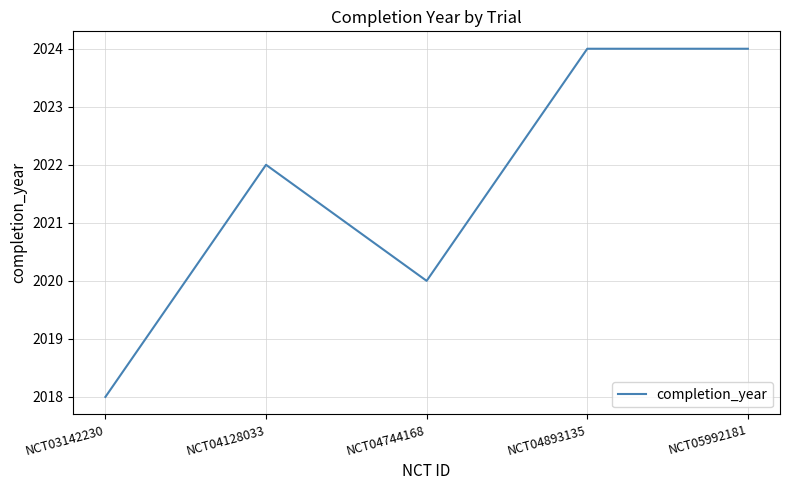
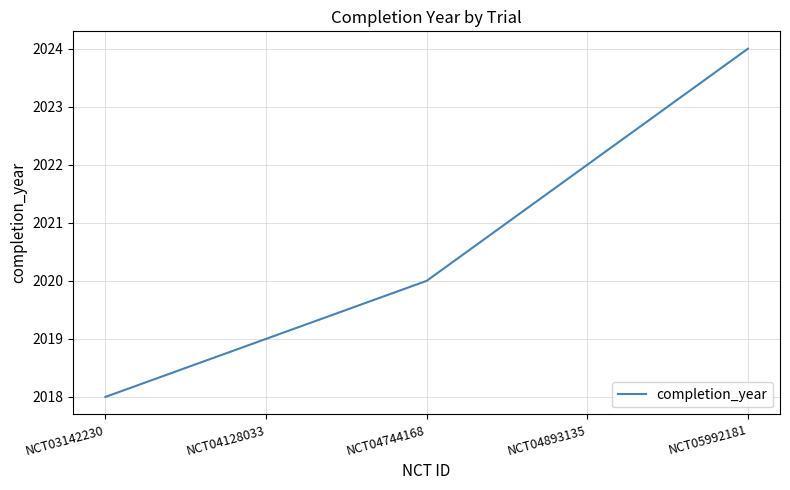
NCT04128033: 2022 -> 2019
NCT04893135: 2024 -> 2022
